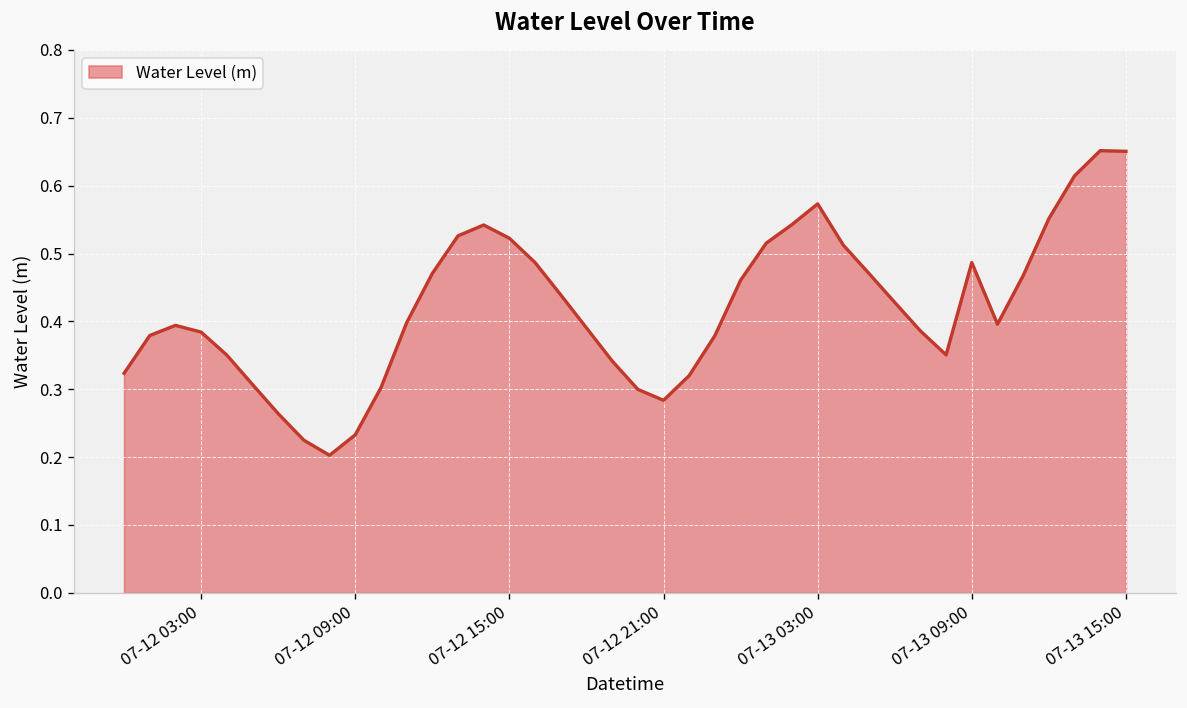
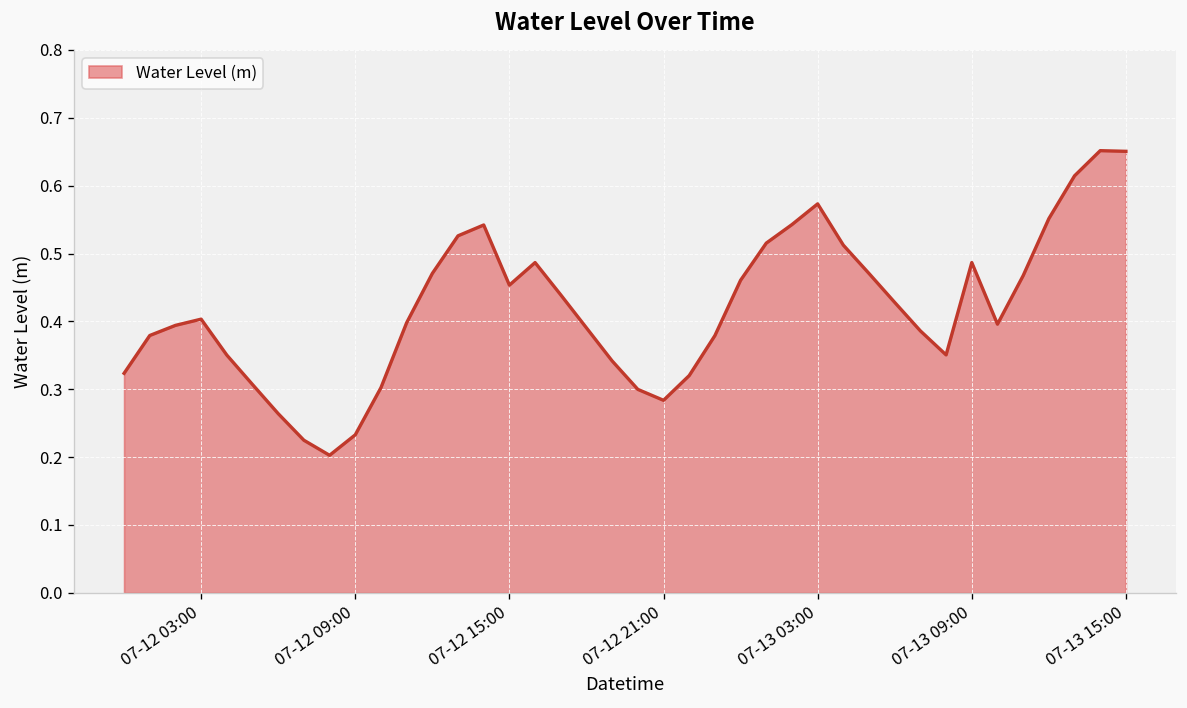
07-12 03:00: 0.38 -> 0.40
07-12 15:00: 0.52 -> 0.45
